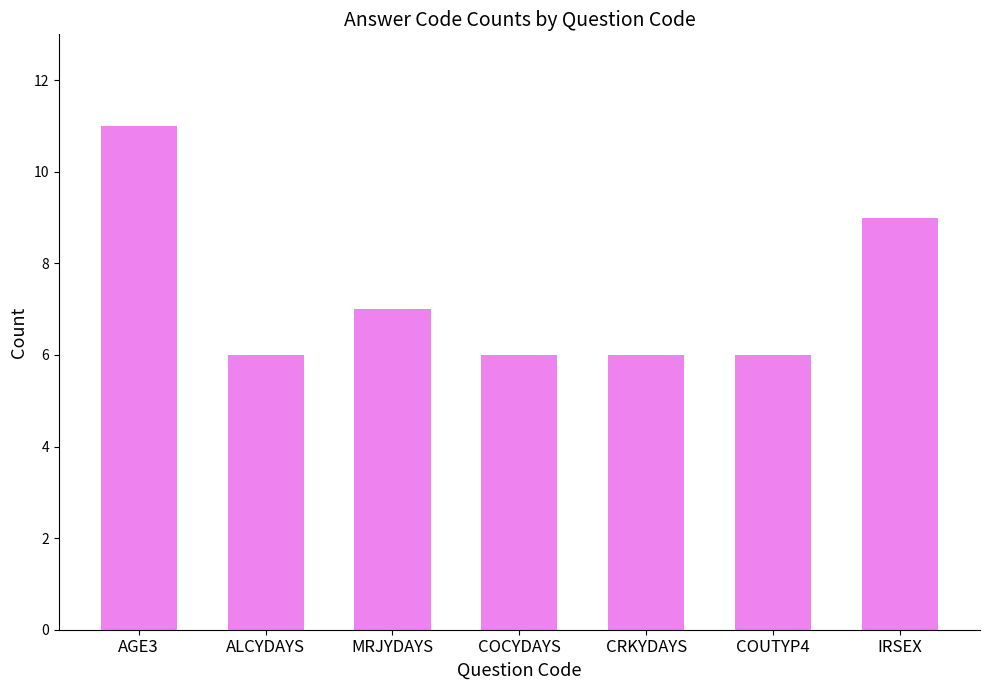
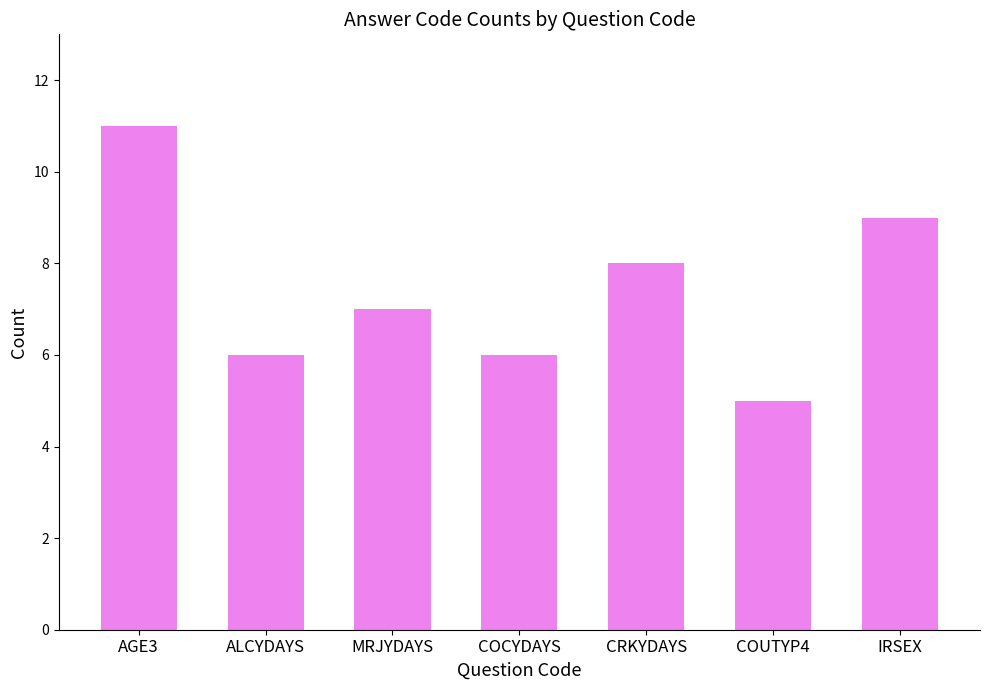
CRKYDAYS: 6 -> 8
COUTYP4: 6 -> 5
